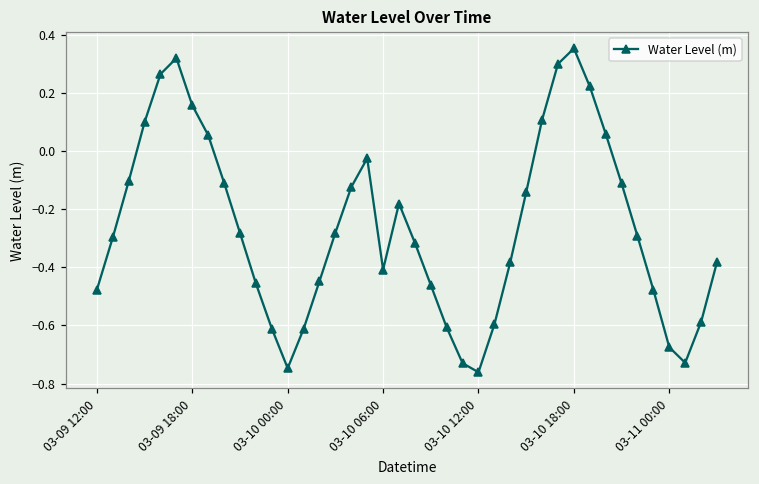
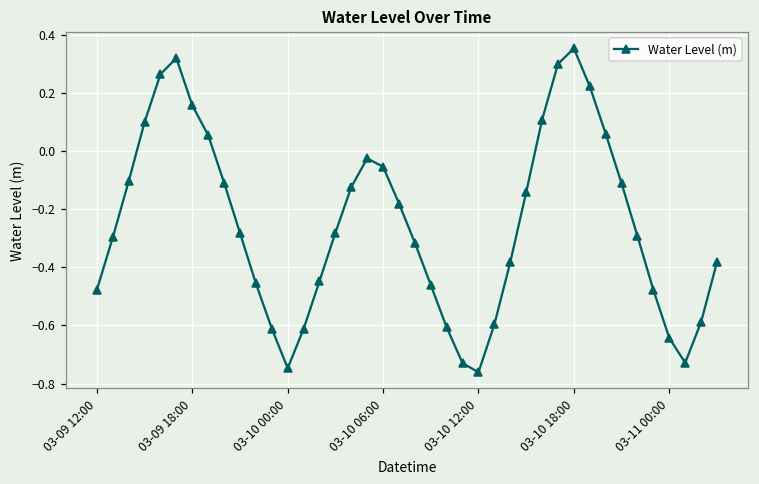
03-10 06:00: -0.41 -> -0.05
03-11 00:00: -0.68 -> -0.64
